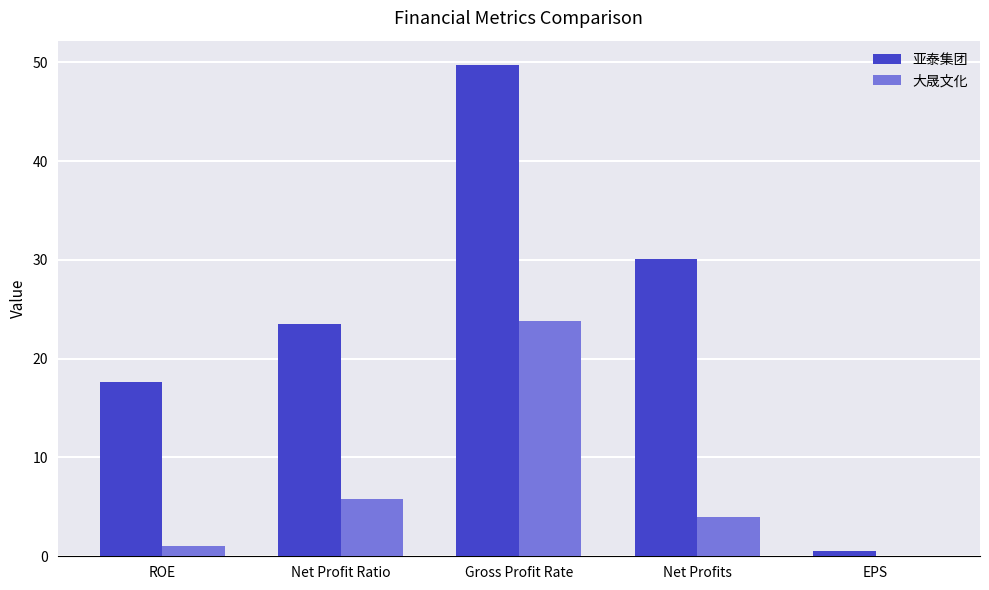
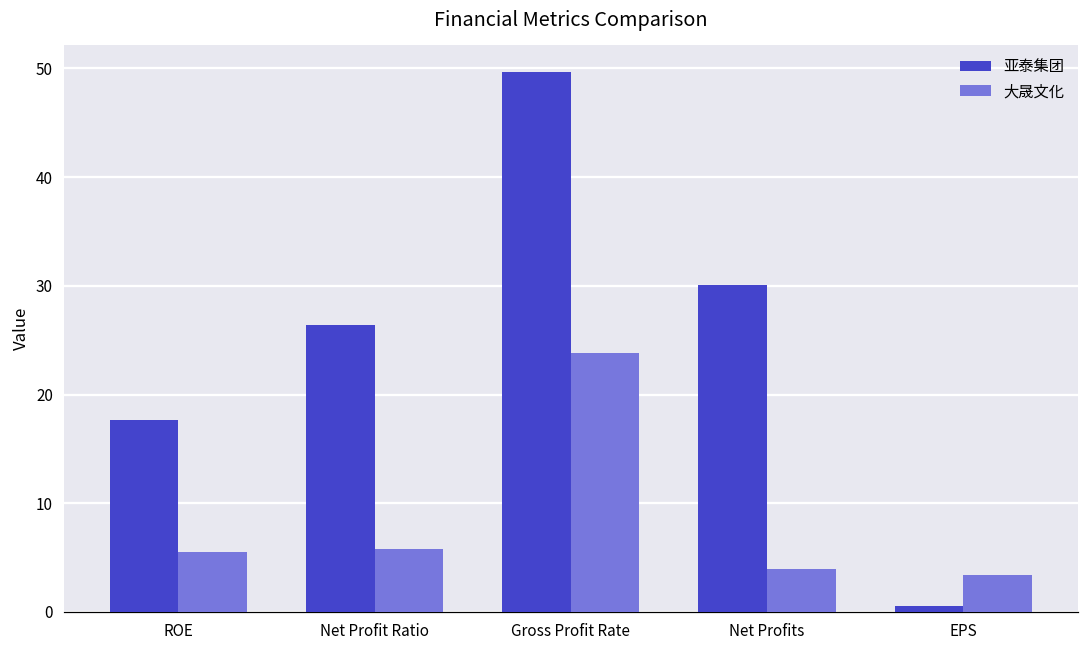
大晟文化, ROE: 1 -> 6
亚泰集团, Net Profit Ratio: 23 -> 26
大晟文化, EPS: 0 -> 3
